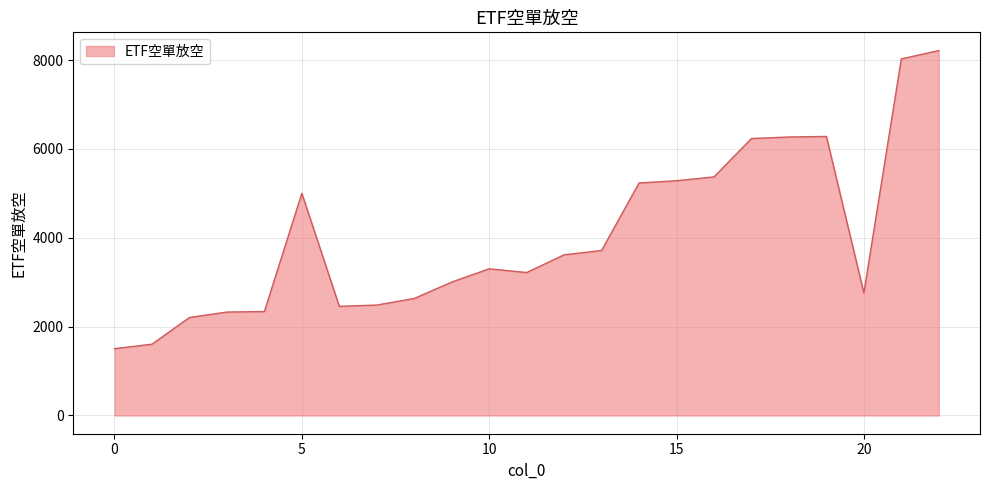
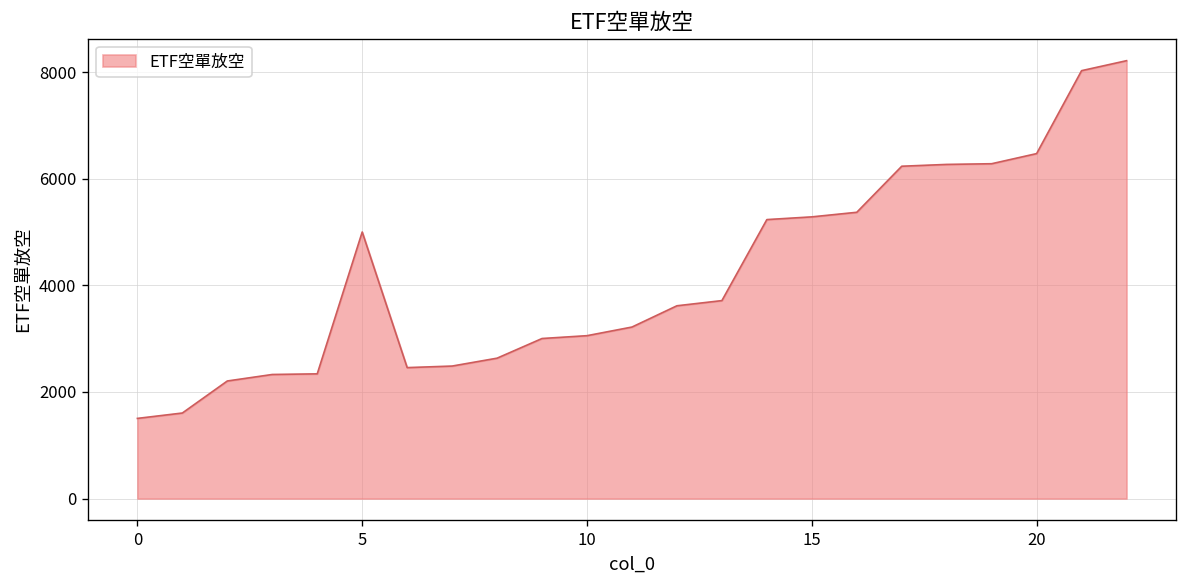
10: 3300 -> 3100
20: 2800 -> 6500
